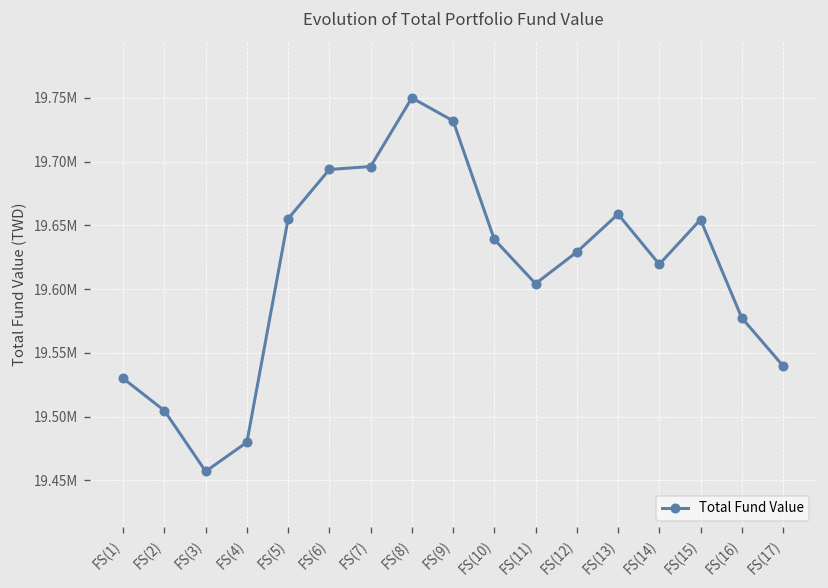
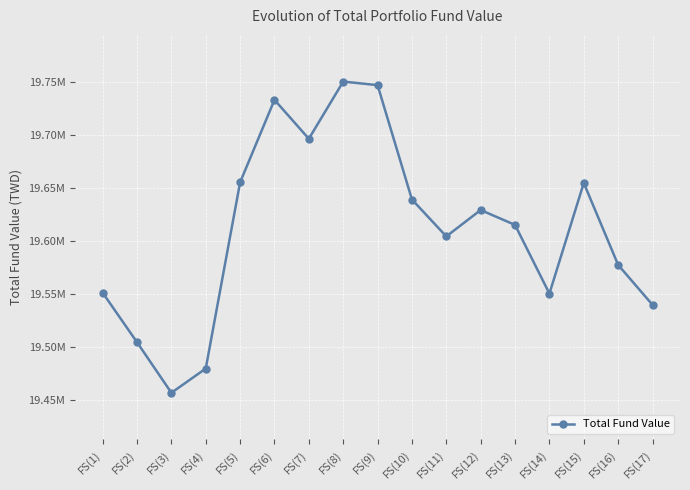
FS(1): 19530000 -> 19551000
FS(6): 19694000 -> 19733000
FS(9): 19732000 -> 19747000
FS(13): 19659000 -> 19615000
FS(14): 19619000 -> 19550000
